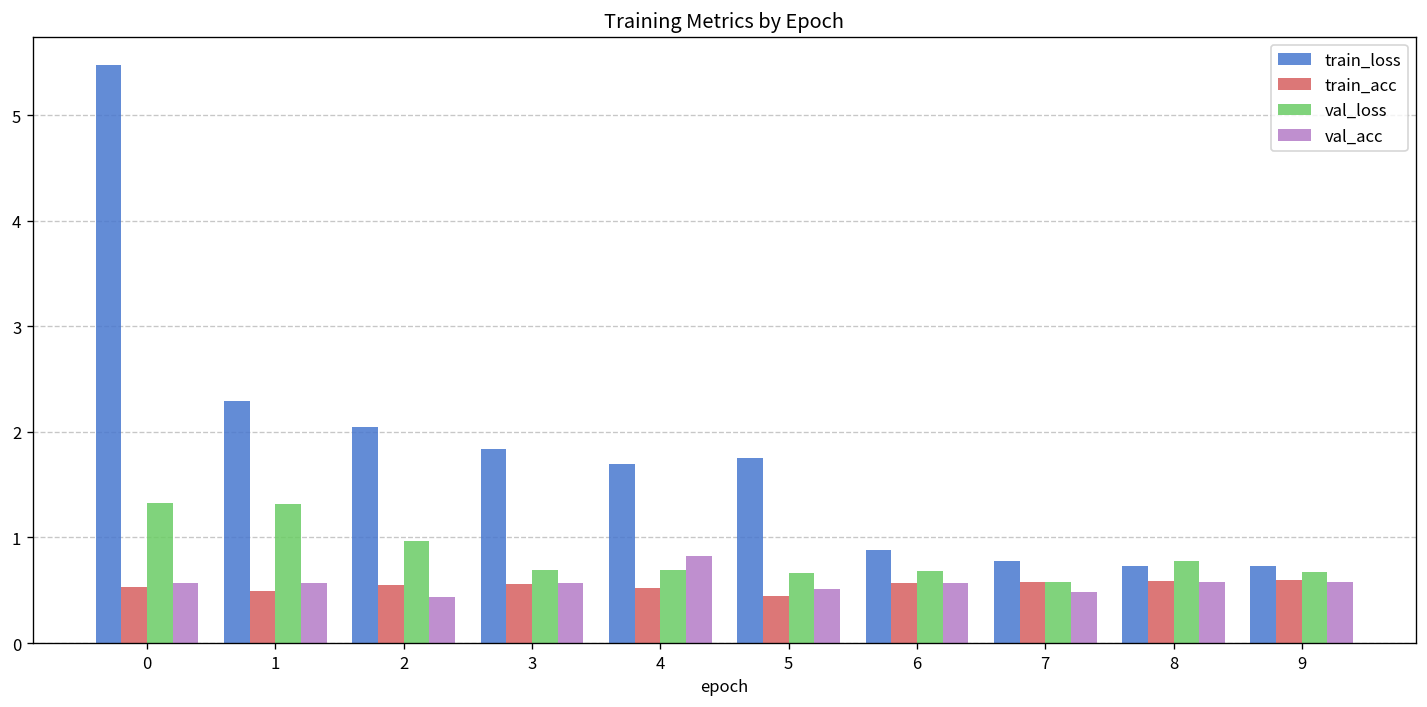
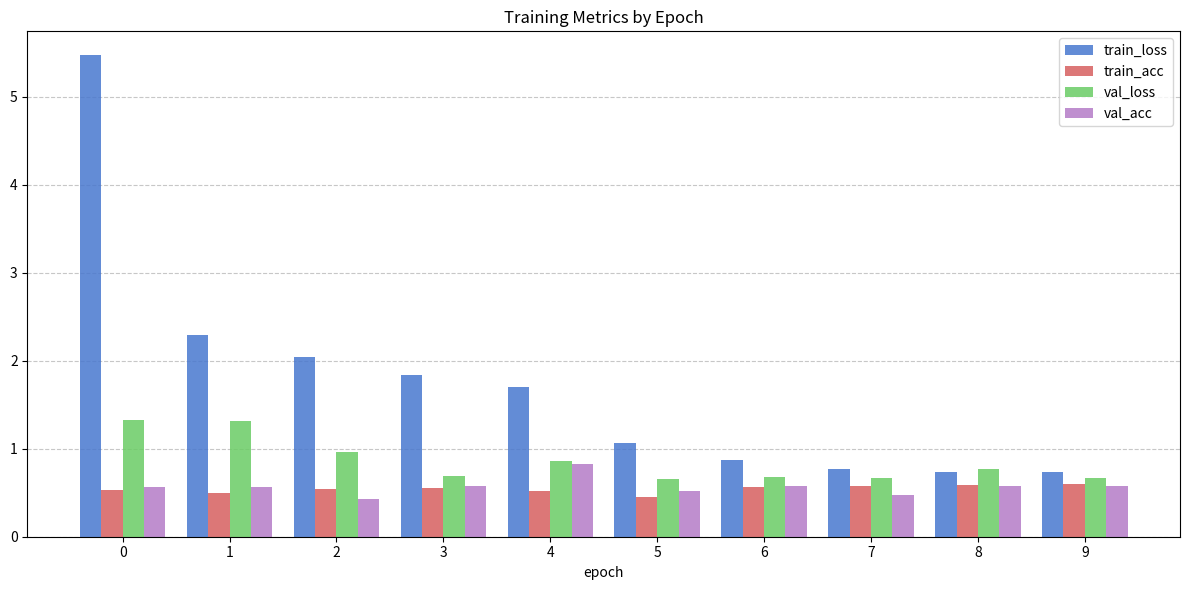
val_loss, 4: 0.7 -> 0.9
train_loss, 5: 1.8 -> 1.1
val_loss, 7: 0.6 -> 0.7
